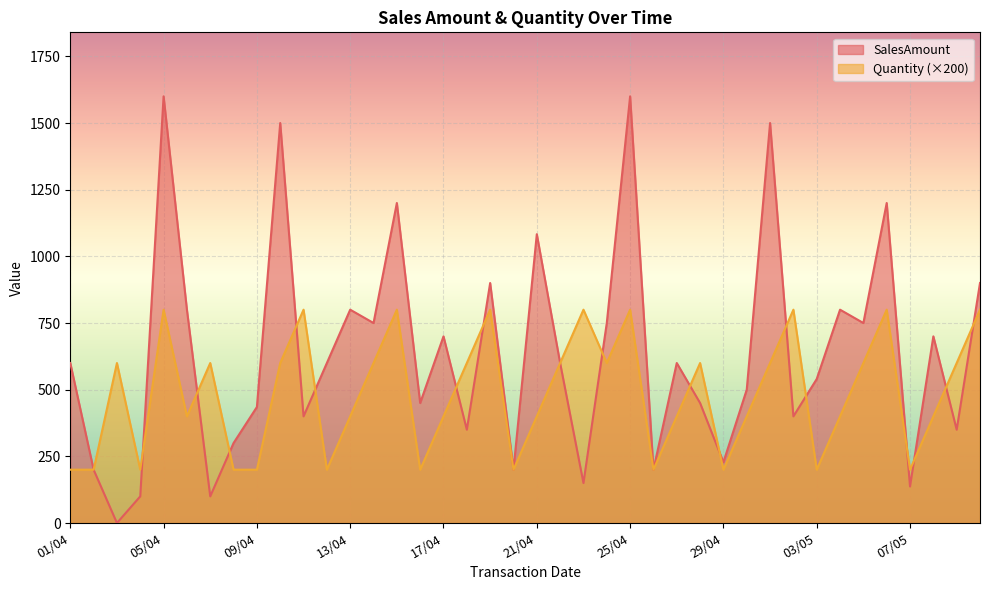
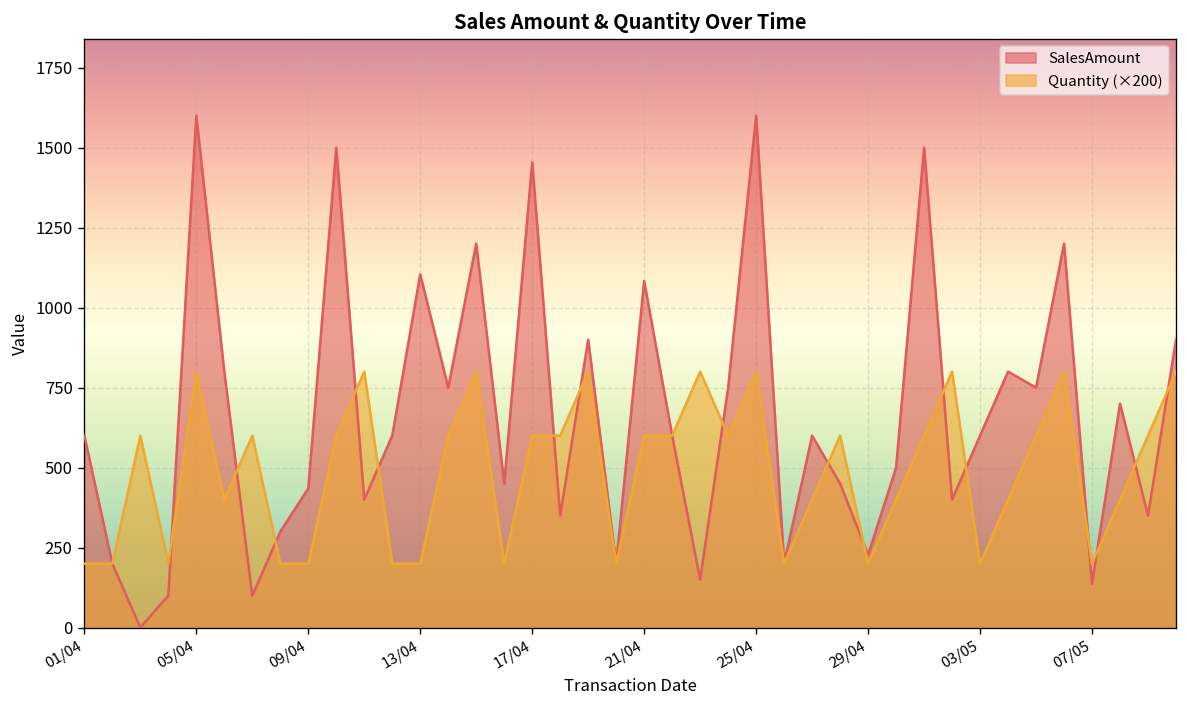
SalesAmount, 13/04: 800 -> 1100
Quantity (×200), 13/04: 400 -> 200
SalesAmount, 17/04: 700 -> 1450
Quantity (×200), 17/04: 400 -> 600
Quantity (×200), 21/04: 400 -> 600
SalesAmount, 03/05: 540 -> 600
